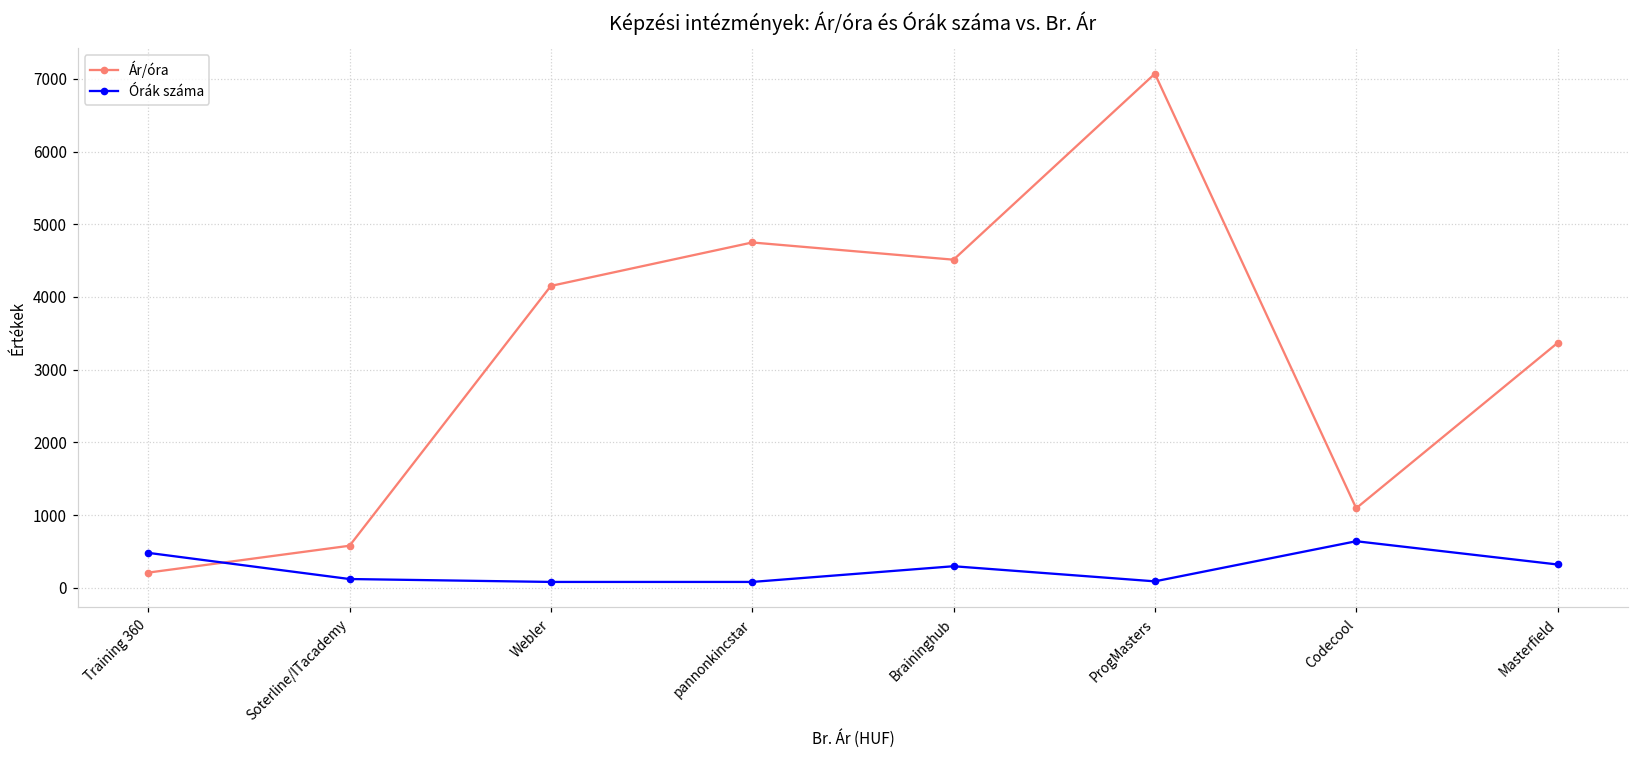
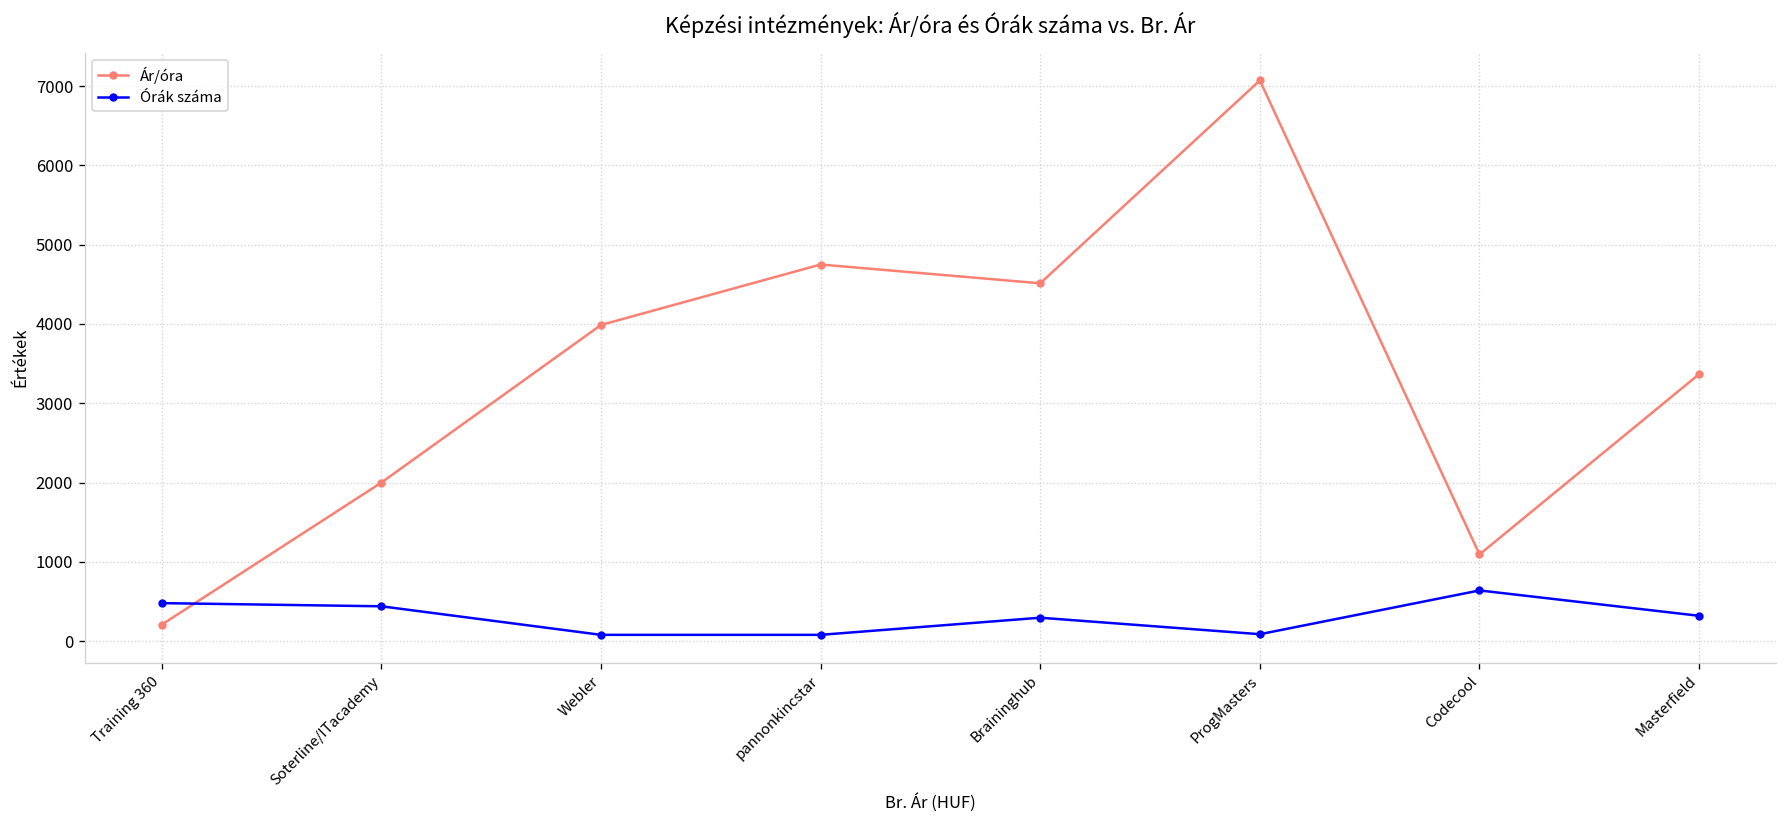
Ár/óra, Soterline/ITacademy: 600 -> 2000
Órák száma, Soterline/ITacademy: 100 -> 400
Ár/óra, Webler: 4200 -> 4000
